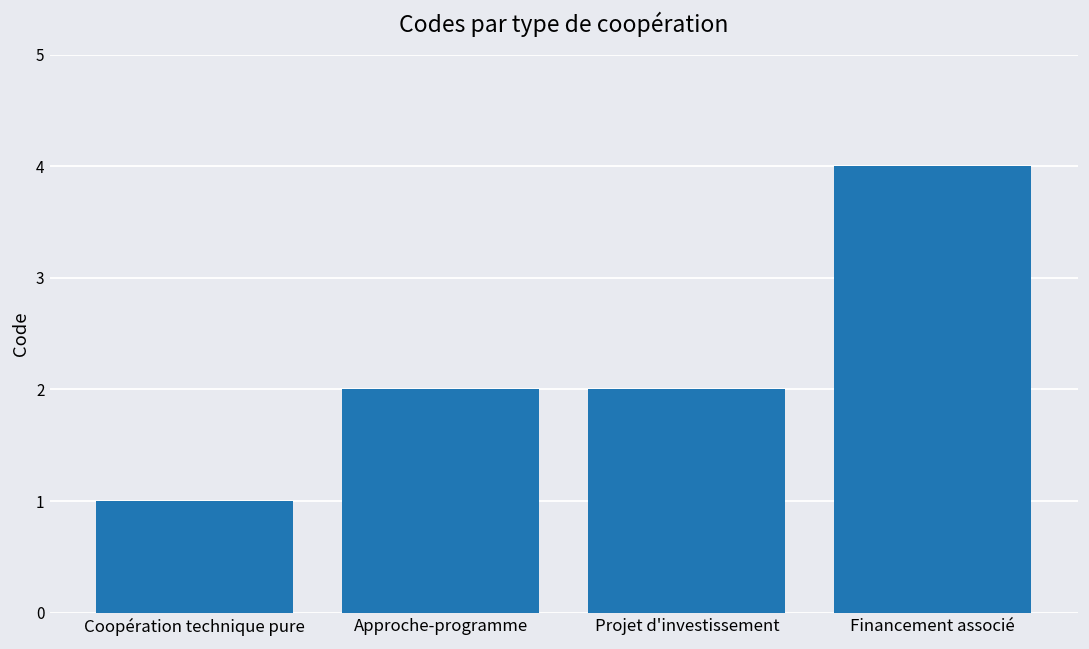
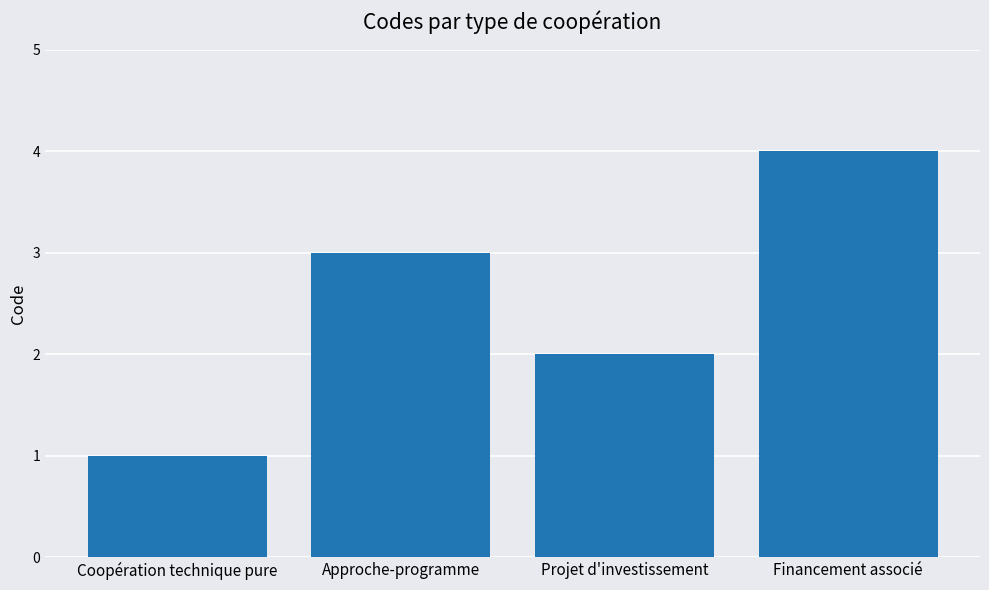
Approche-programme: 2 -> 3
